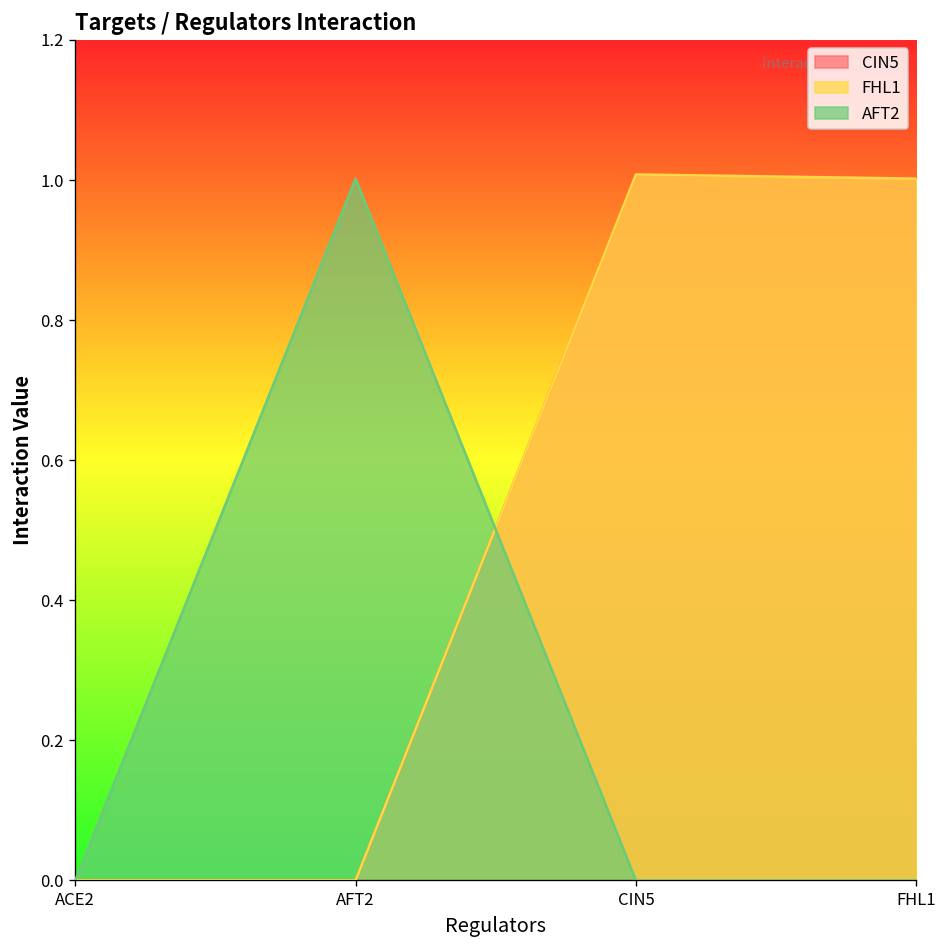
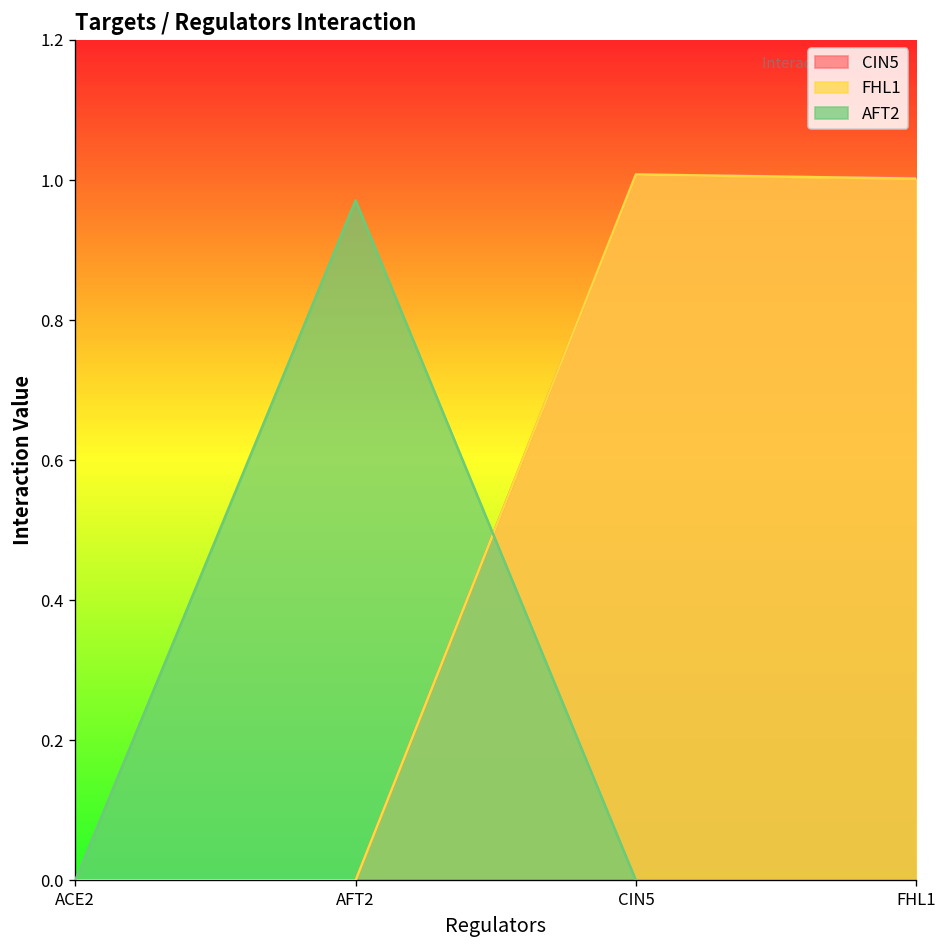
AFT2, AFT2: 1.00 -> 0.97
